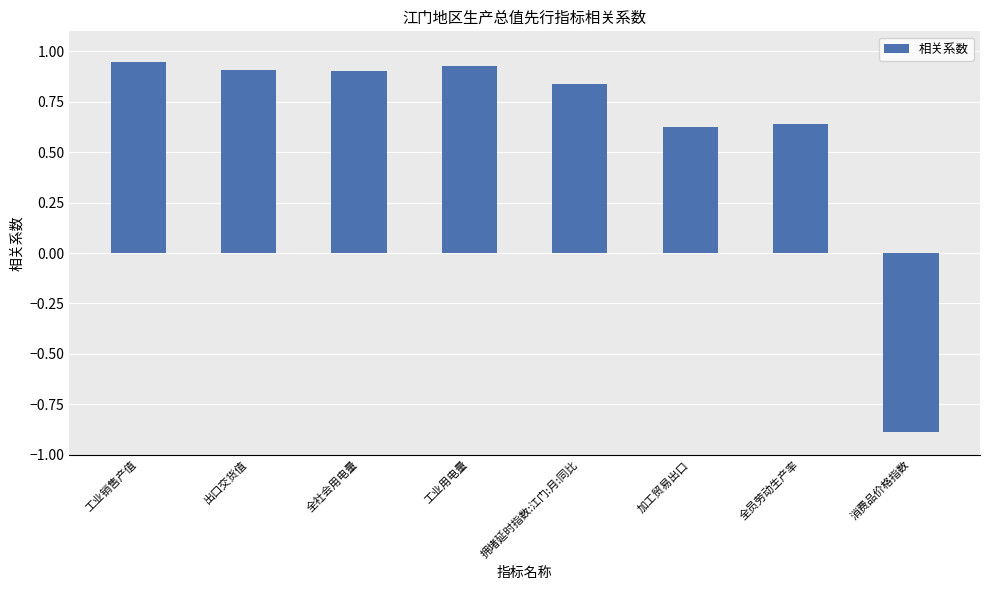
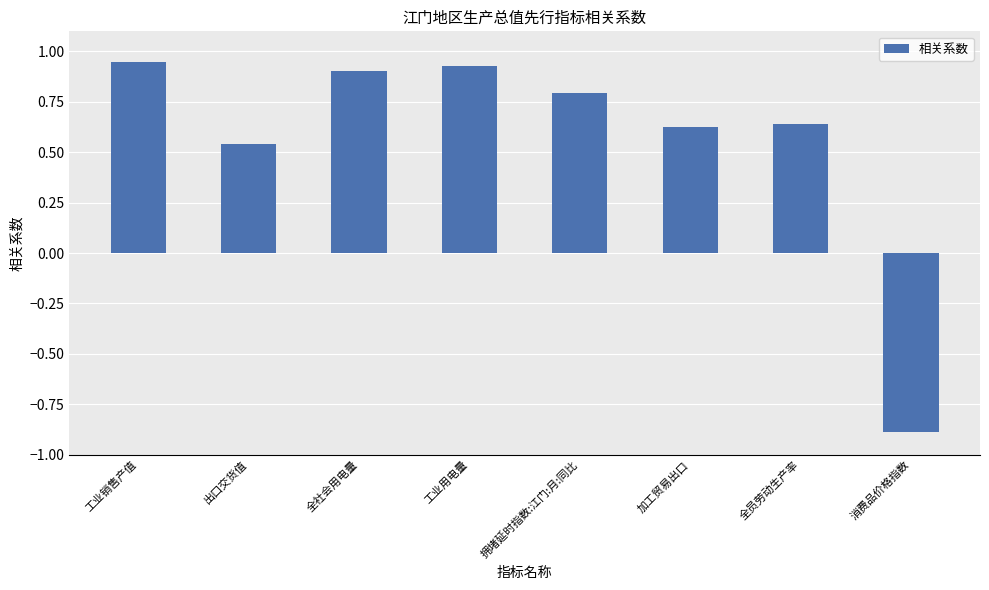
出口交货值: 0.91 -> 0.54
拥堵延时指数:江门:月:同比: 0.84 -> 0.80
